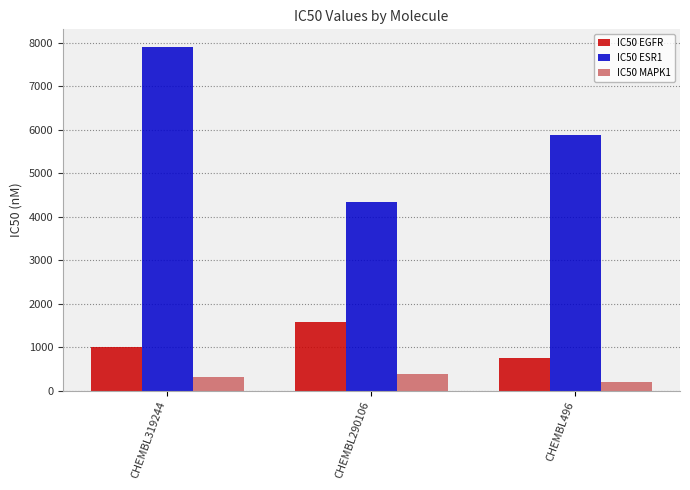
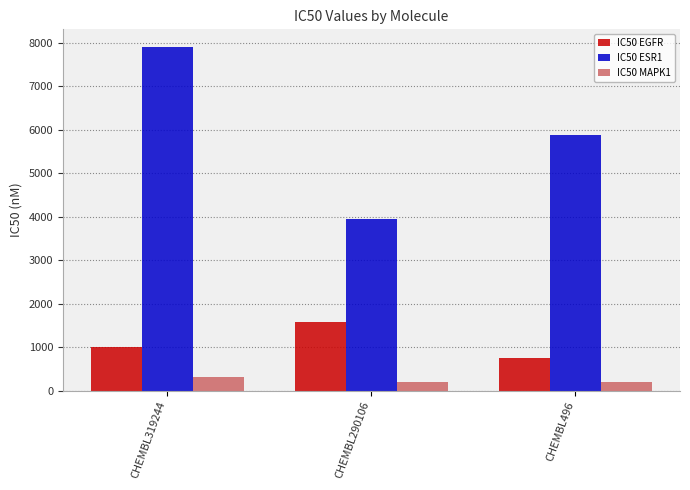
IC50 ESR1, CHEMBL290106: 4300 -> 3900
IC50 MAPK1, CHEMBL290106: 400 -> 200
